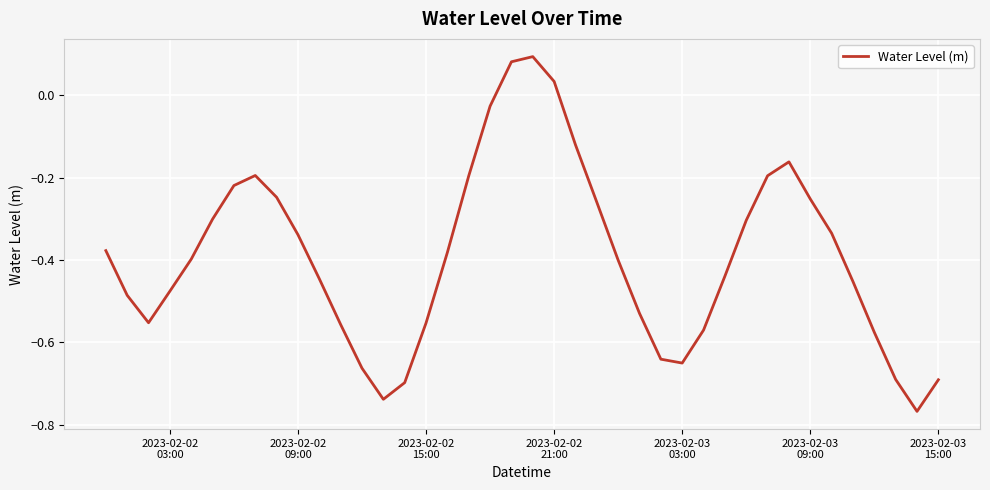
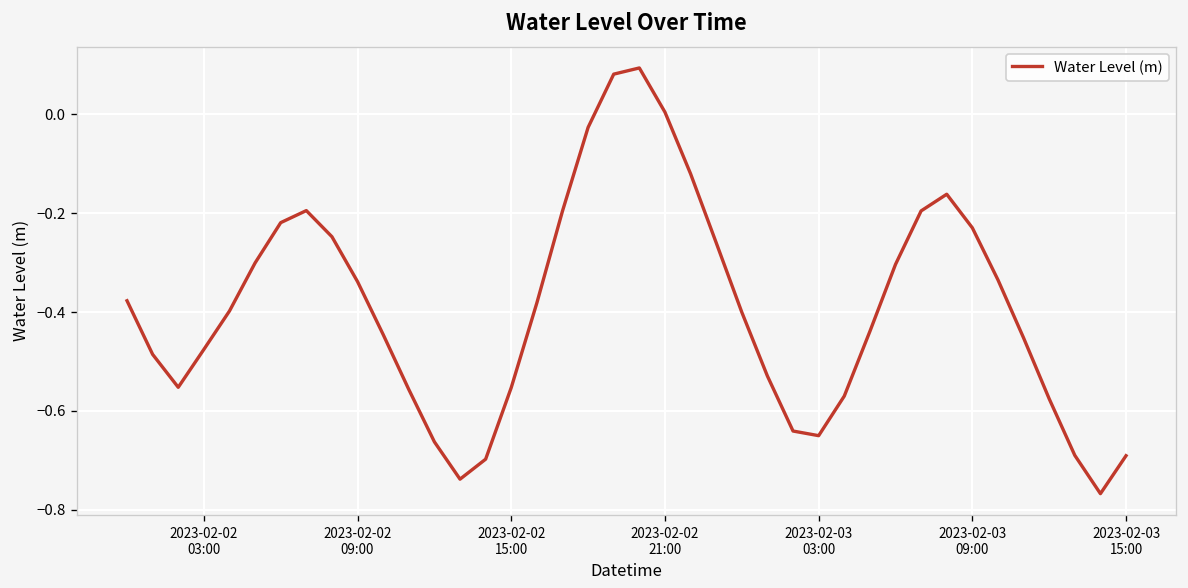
2023-02-02 21:00: 0.03 -> 0.00
2023-02-03 09:00: -0.25 -> -0.23
